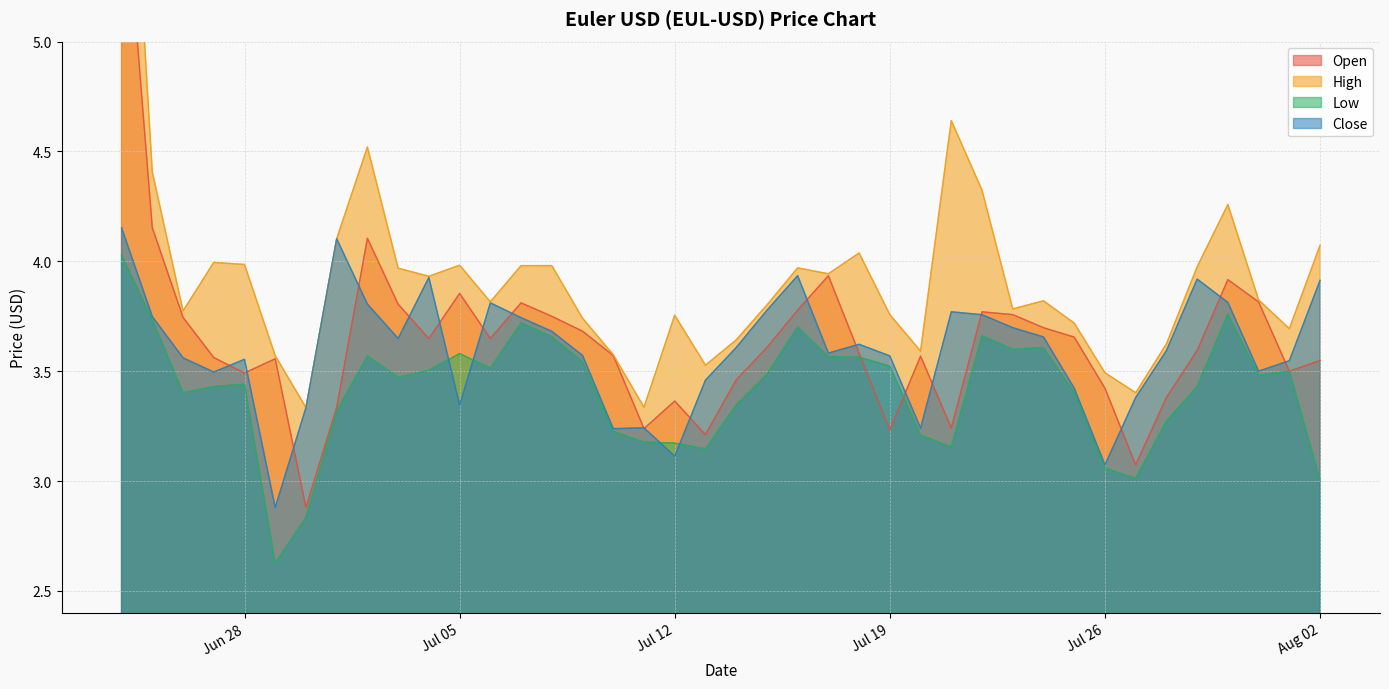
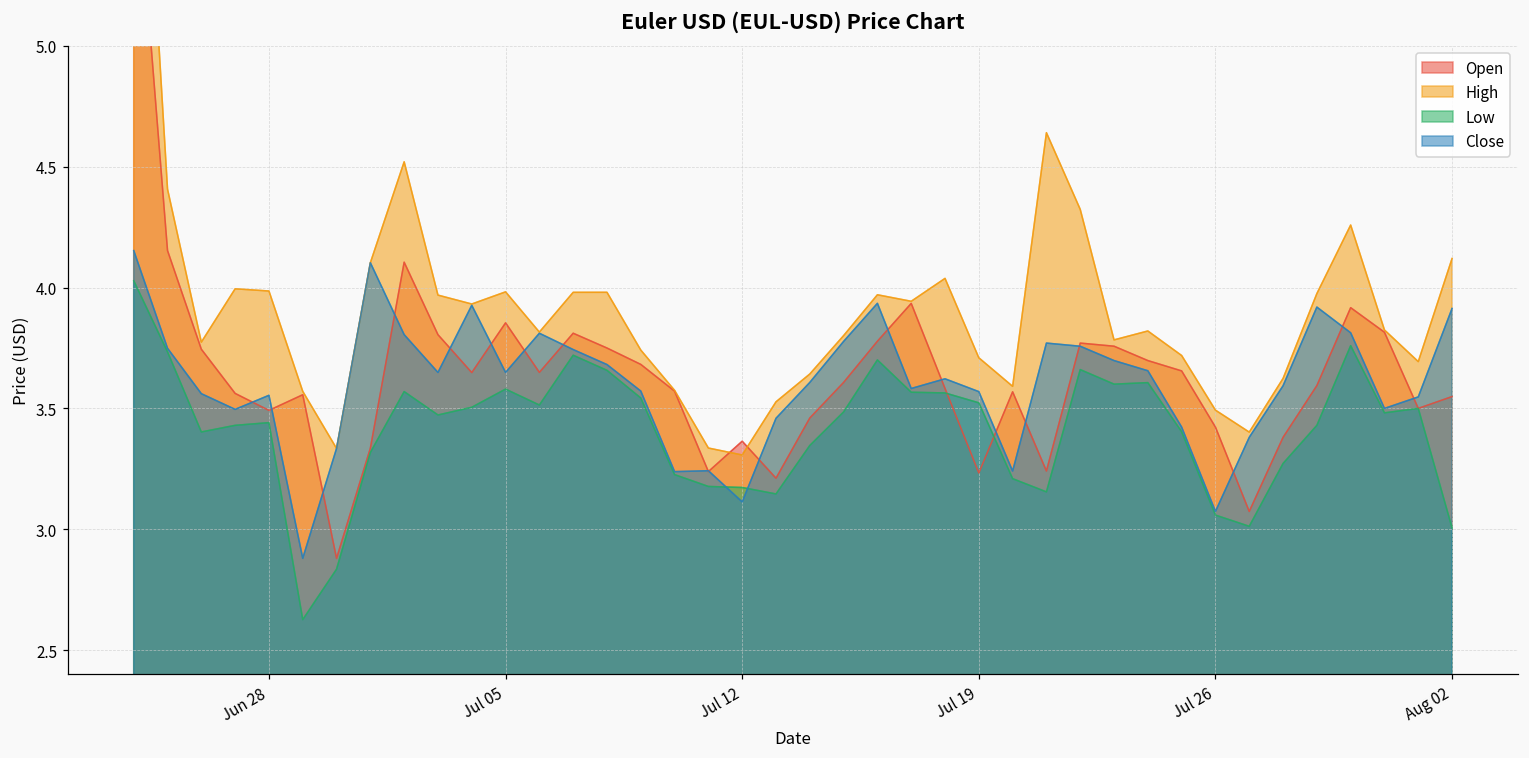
Close, Jul 05: 3.35 -> 3.65
High, Jul 12: 3.75 -> 3.31
High, Jul 19: 3.76 -> 3.71
High, Aug 02: 4.07 -> 4.12
